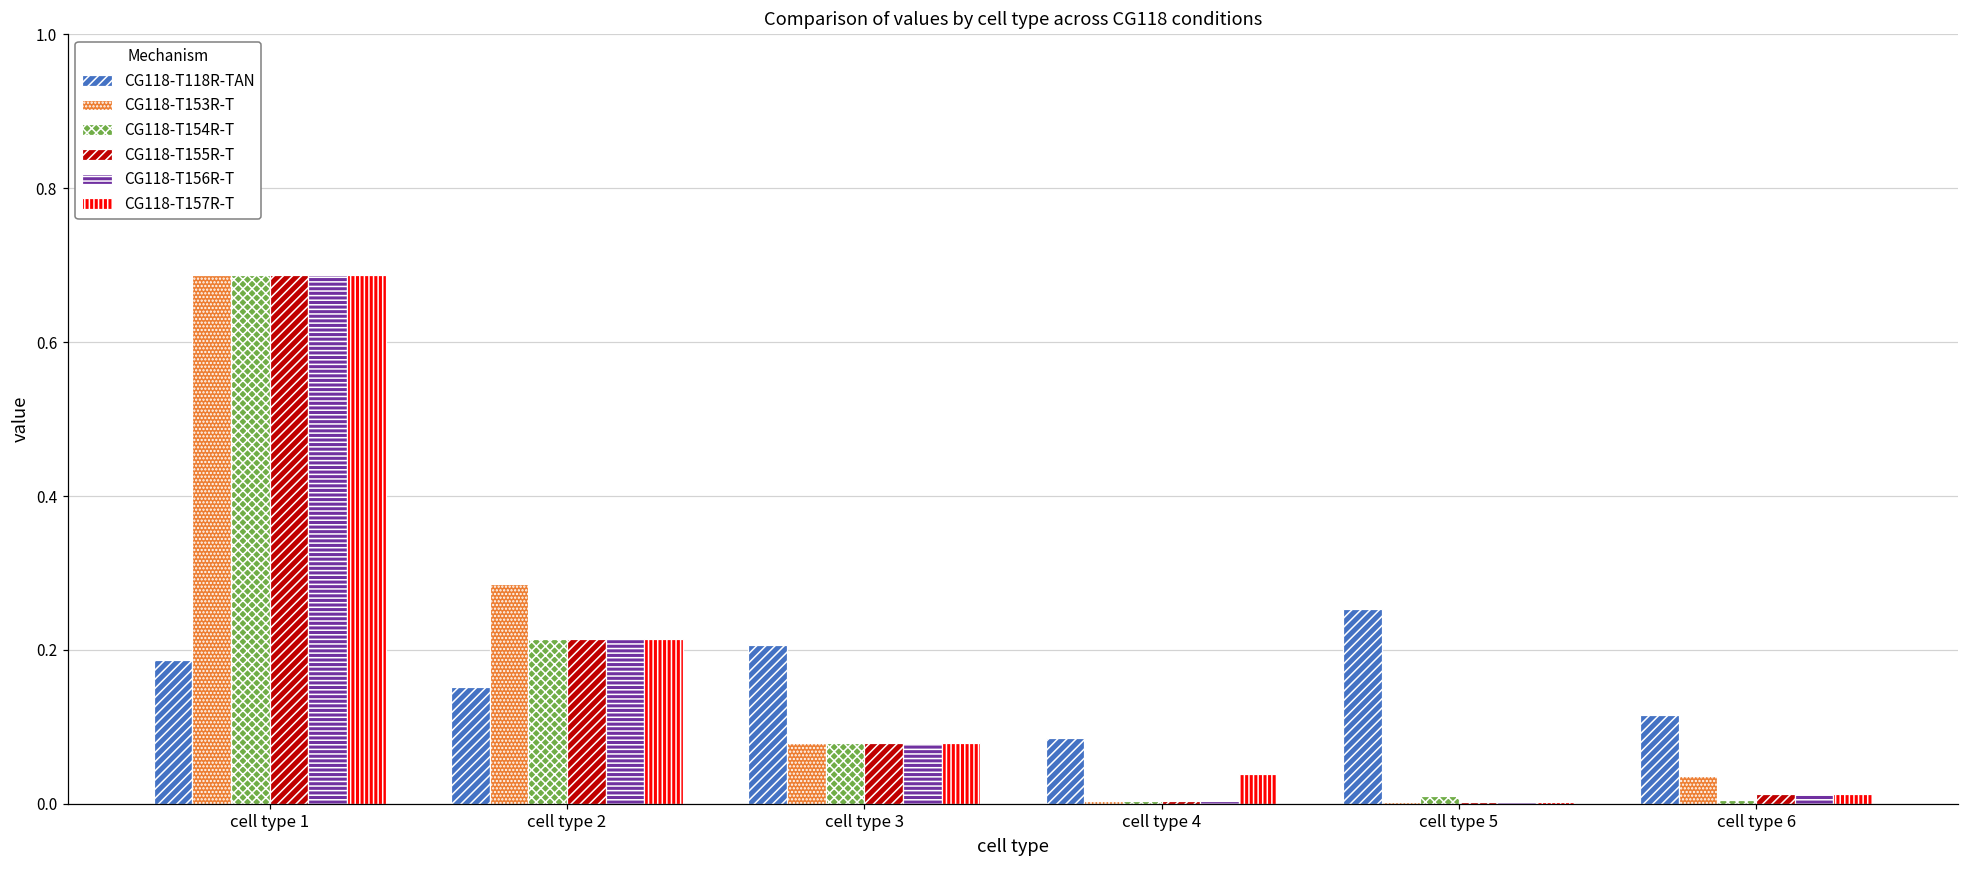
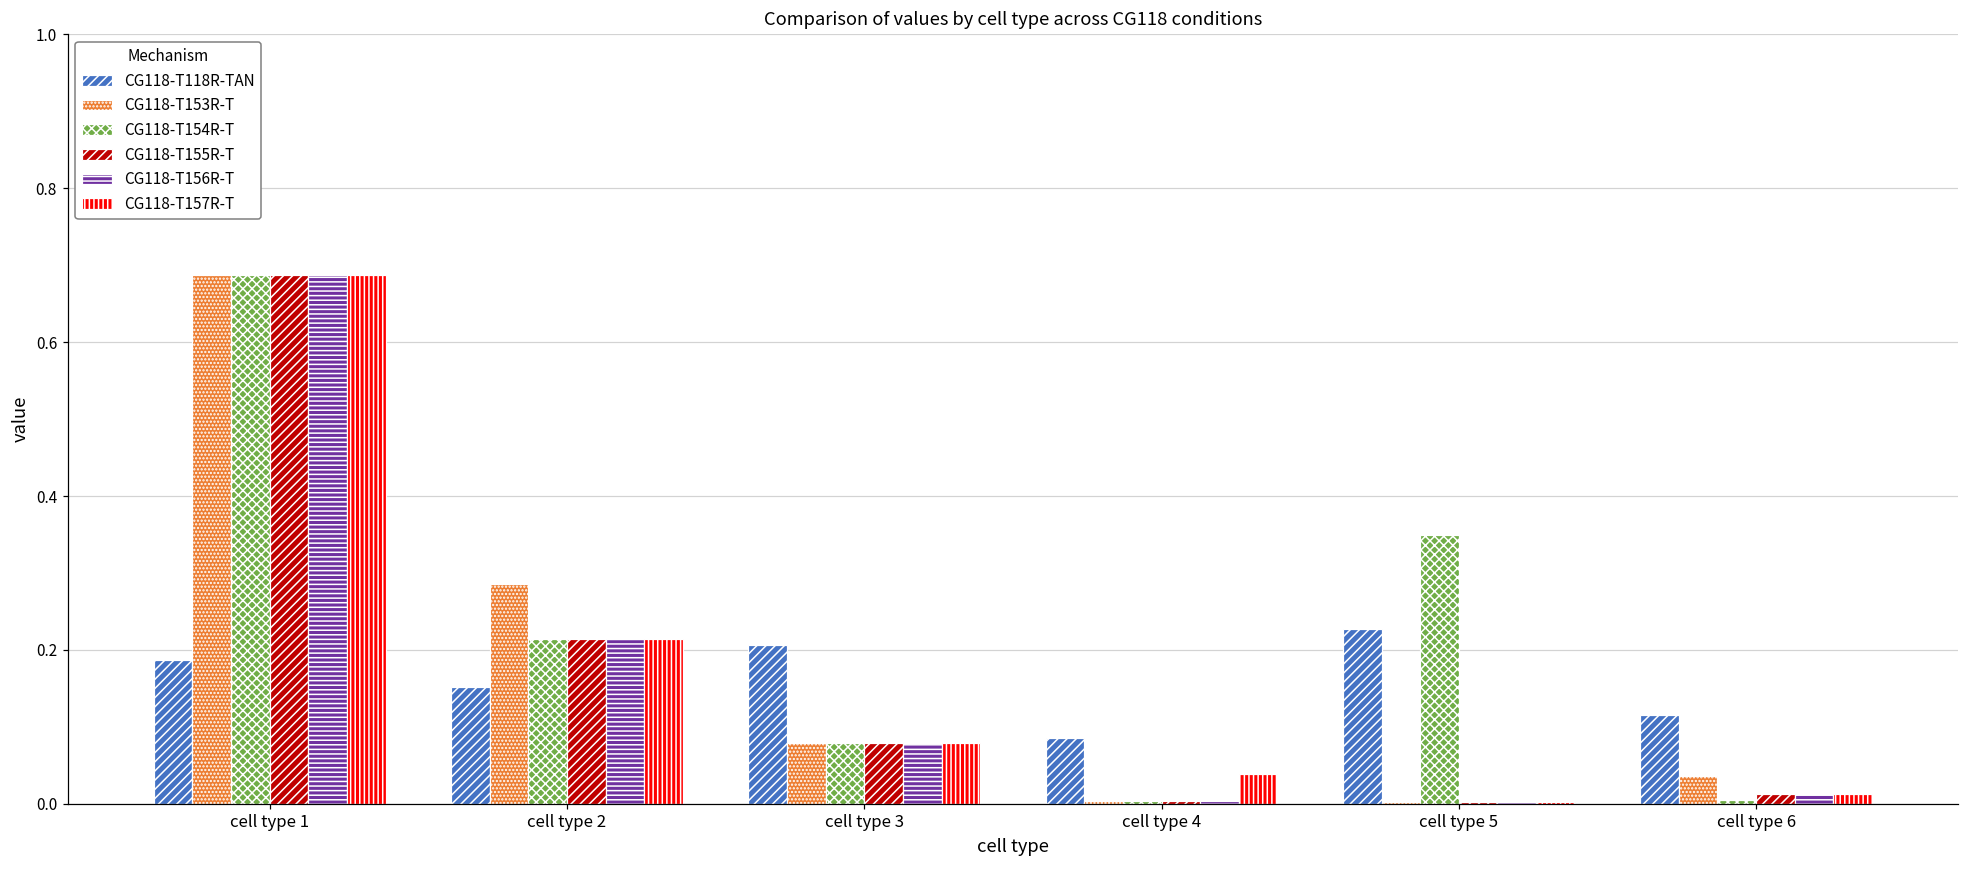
CG118-T118R-TAN, cell type 5: 0.25 -> 0.23
CG118-T154R-T, cell type 5: 0.01 -> 0.35
